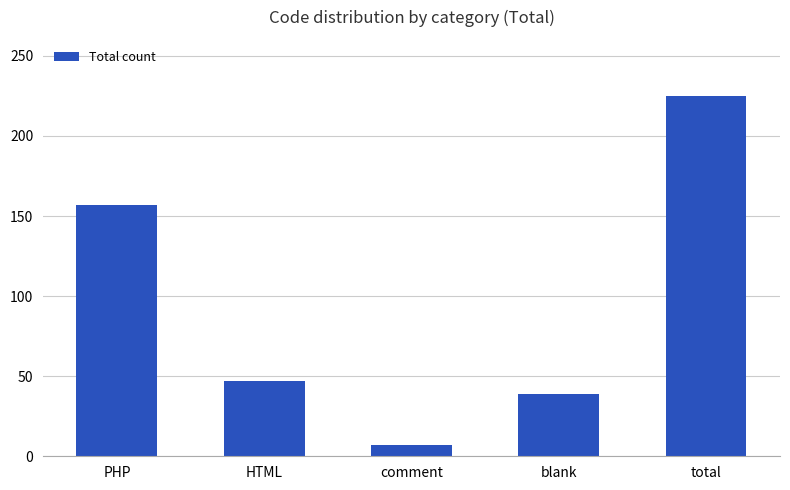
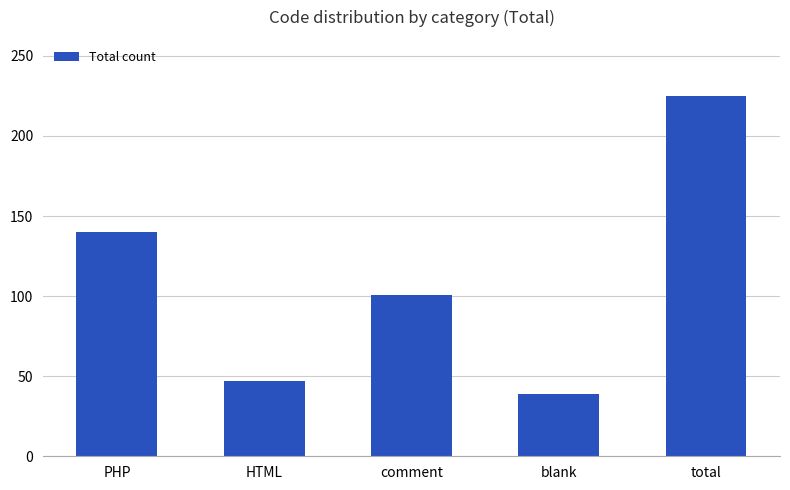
PHP: 157 -> 140
comment: 7 -> 101
